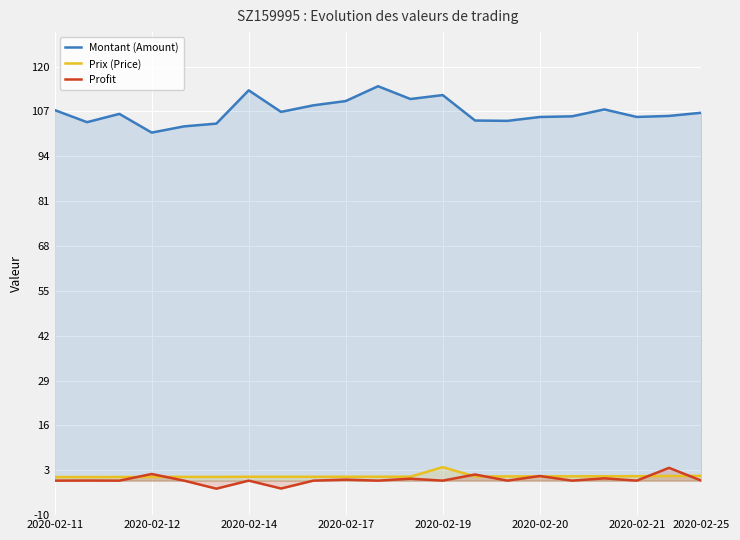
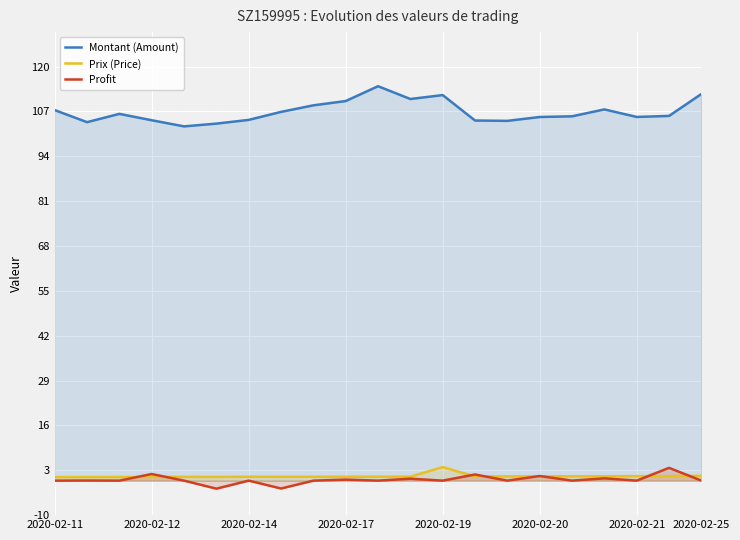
Montant (Amount), 2020-02-12: 101 -> 104
Montant (Amount), 2020-02-14: 113 -> 105
Montant (Amount), 2020-02-25: 107 -> 112
